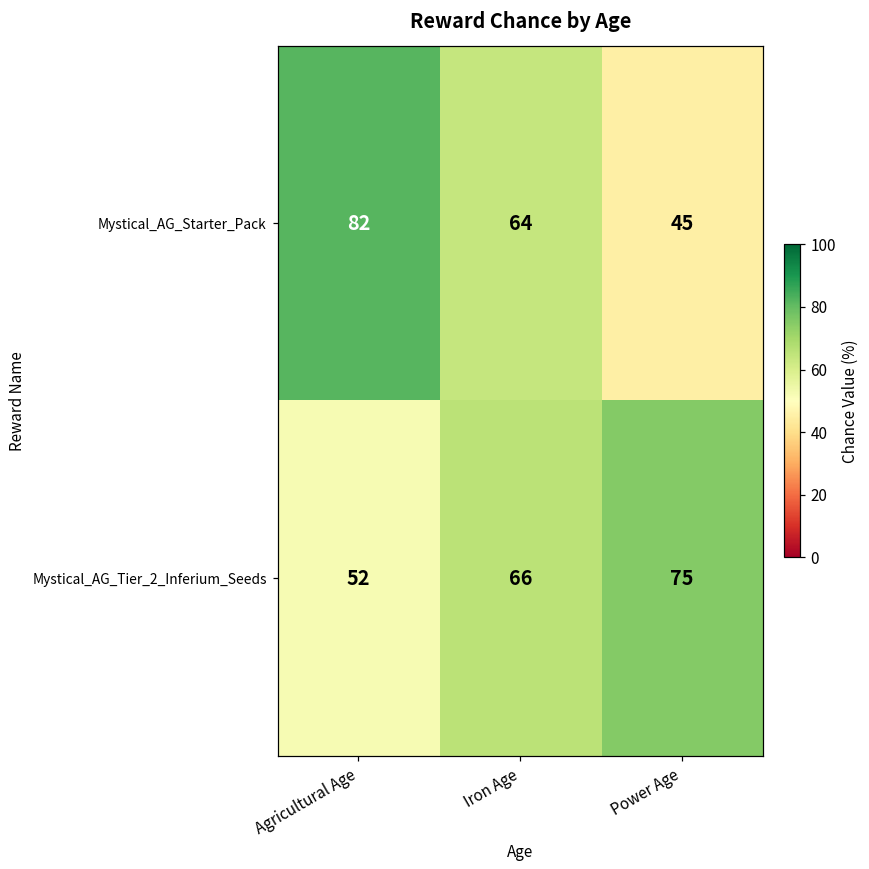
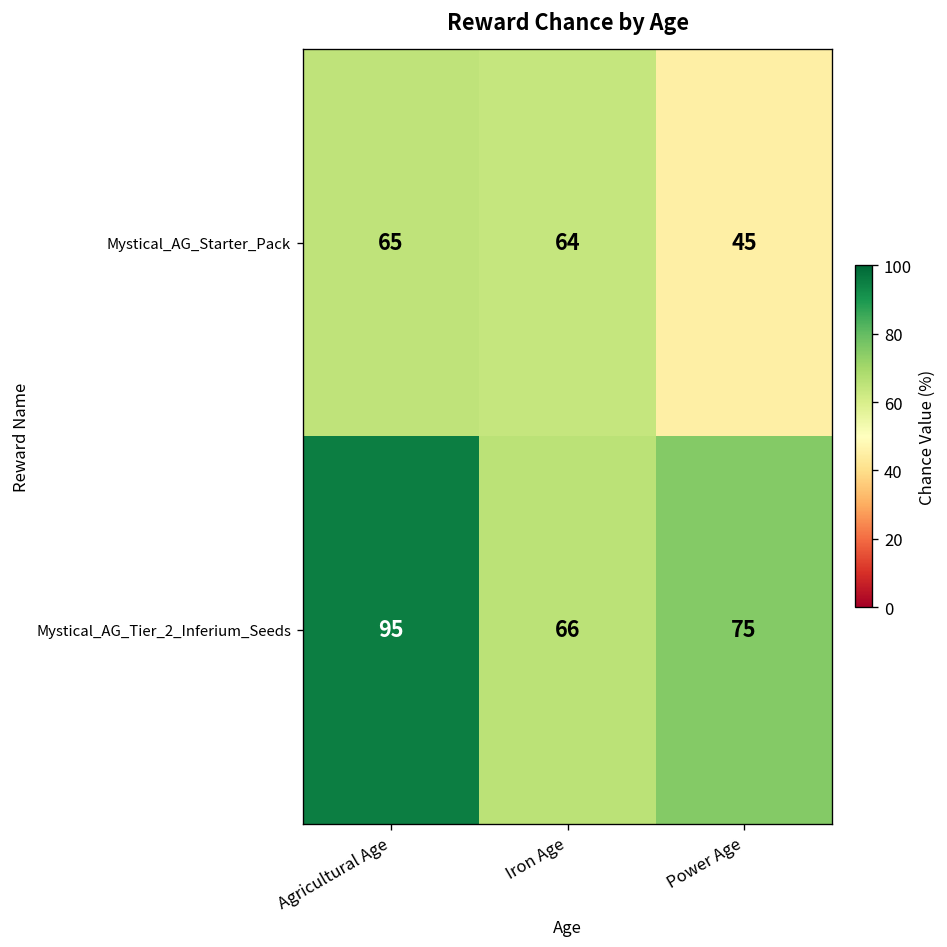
Mystical_AG_Starter_Pack, Agricultural Age: 82 -> 65
Mystical_AG_Tier_2_Inferium_Seeds, Agricultural Age: 52 -> 95
